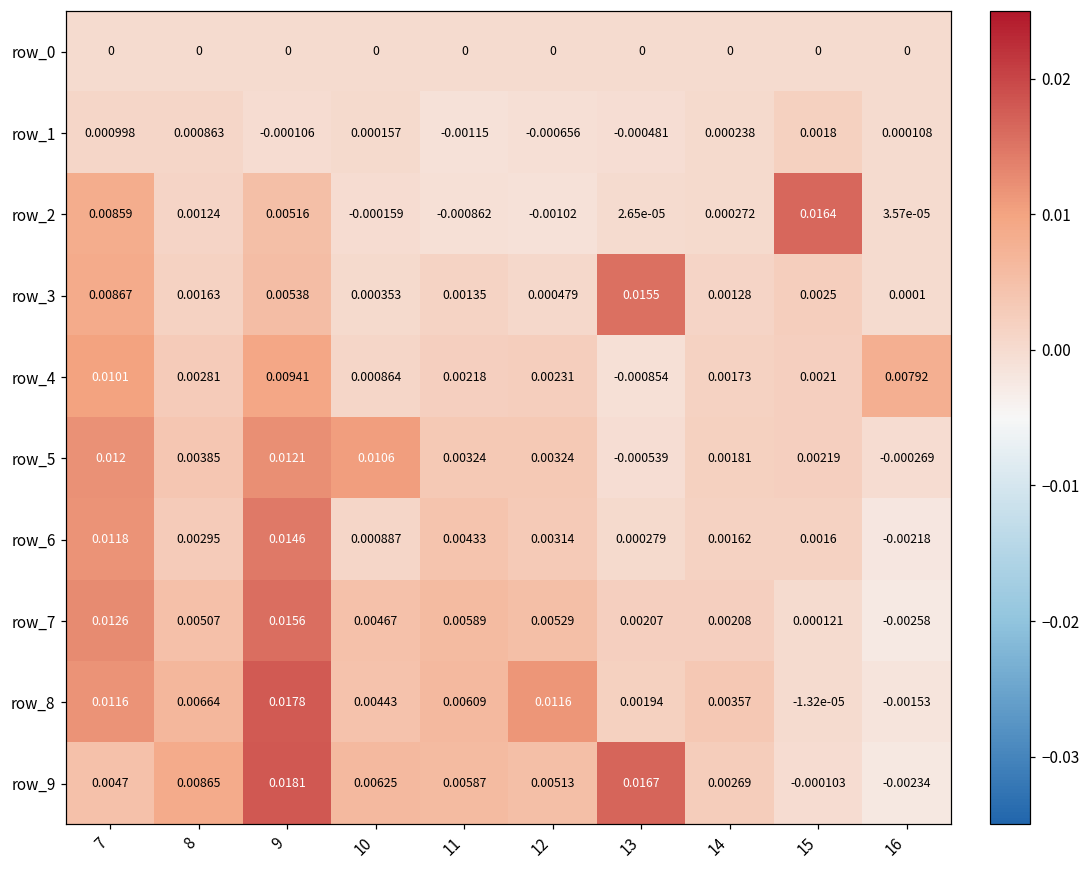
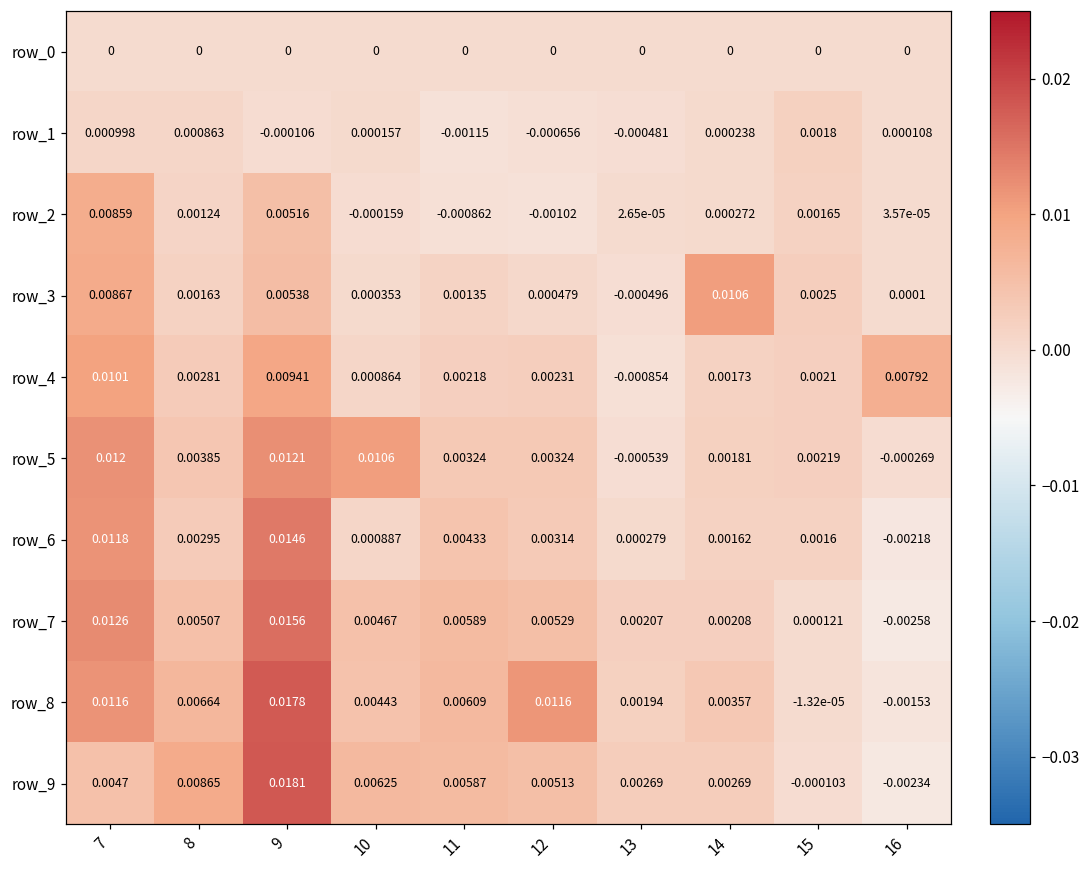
row_2, 15: 0.0164 -> 0.00165
row_3, 13: 0.0155 -> -0.000496
row_3, 14: 0.00128 -> 0.0106
row_9, 13: 0.0167 -> 0.00269
